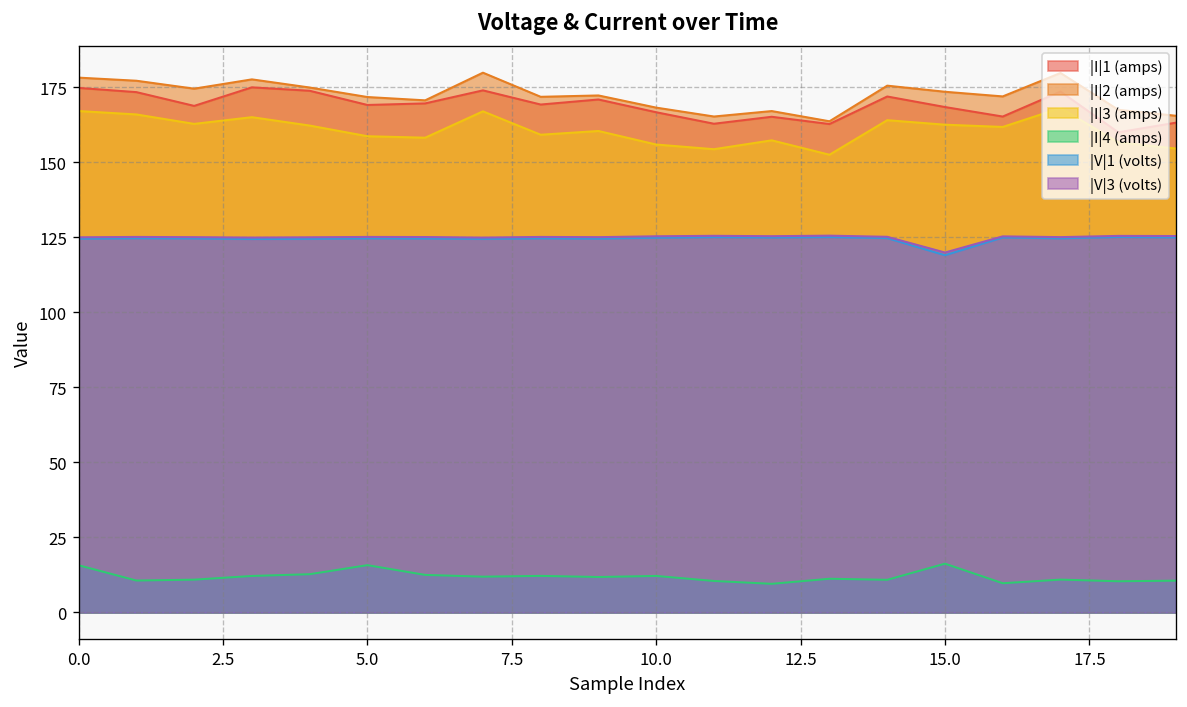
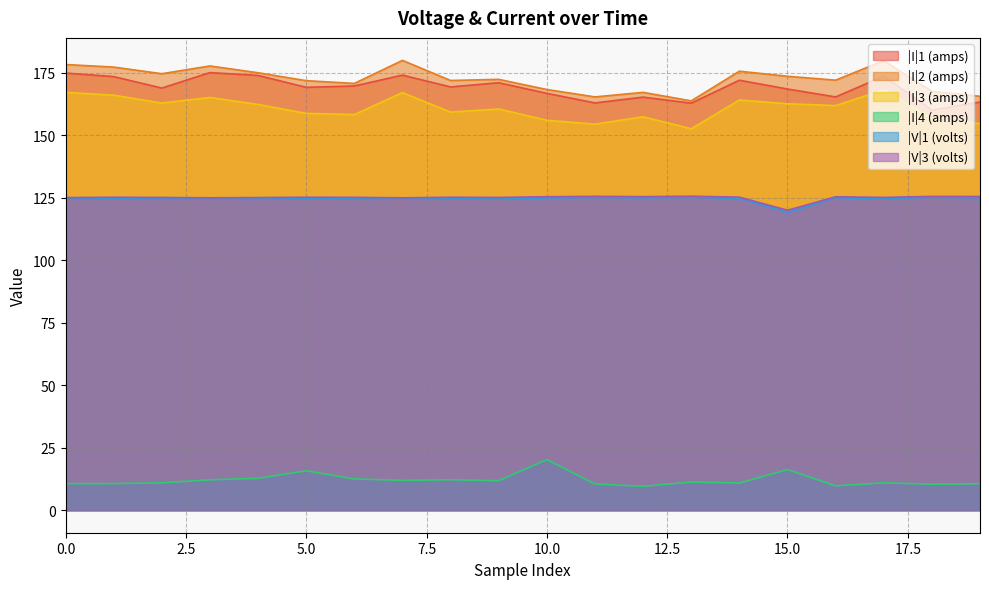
|I|4 (amps), 0.0: 16 -> 11
|I|4 (amps), 10.0: 12 -> 20
